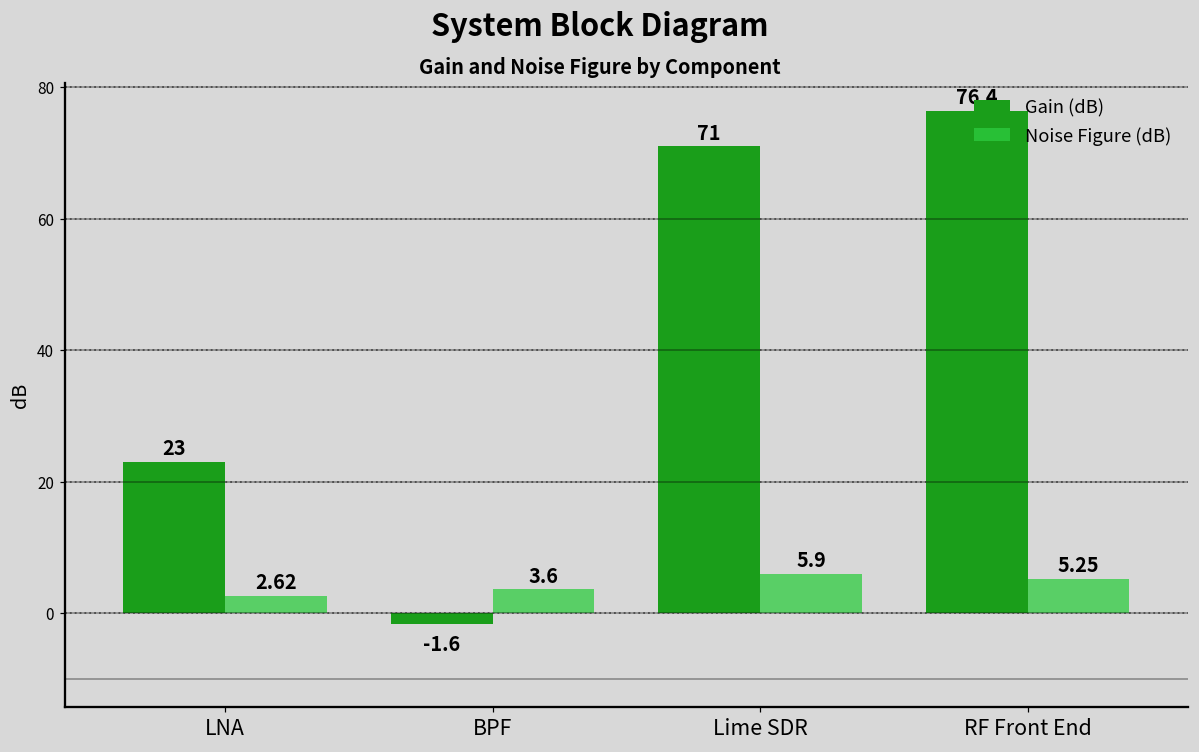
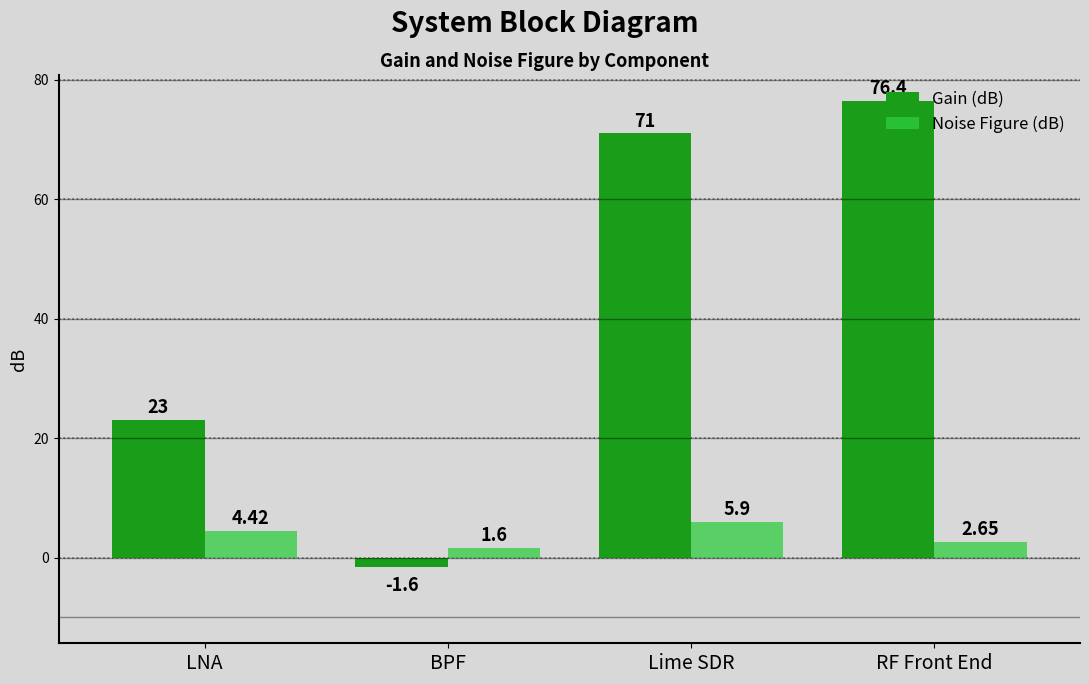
Noise Figure (dB), LNA: 2.62 -> 4.42
Noise Figure (dB), BPF: 3.6 -> 1.6
Noise Figure (dB), RF Front End: 5.25 -> 2.65
